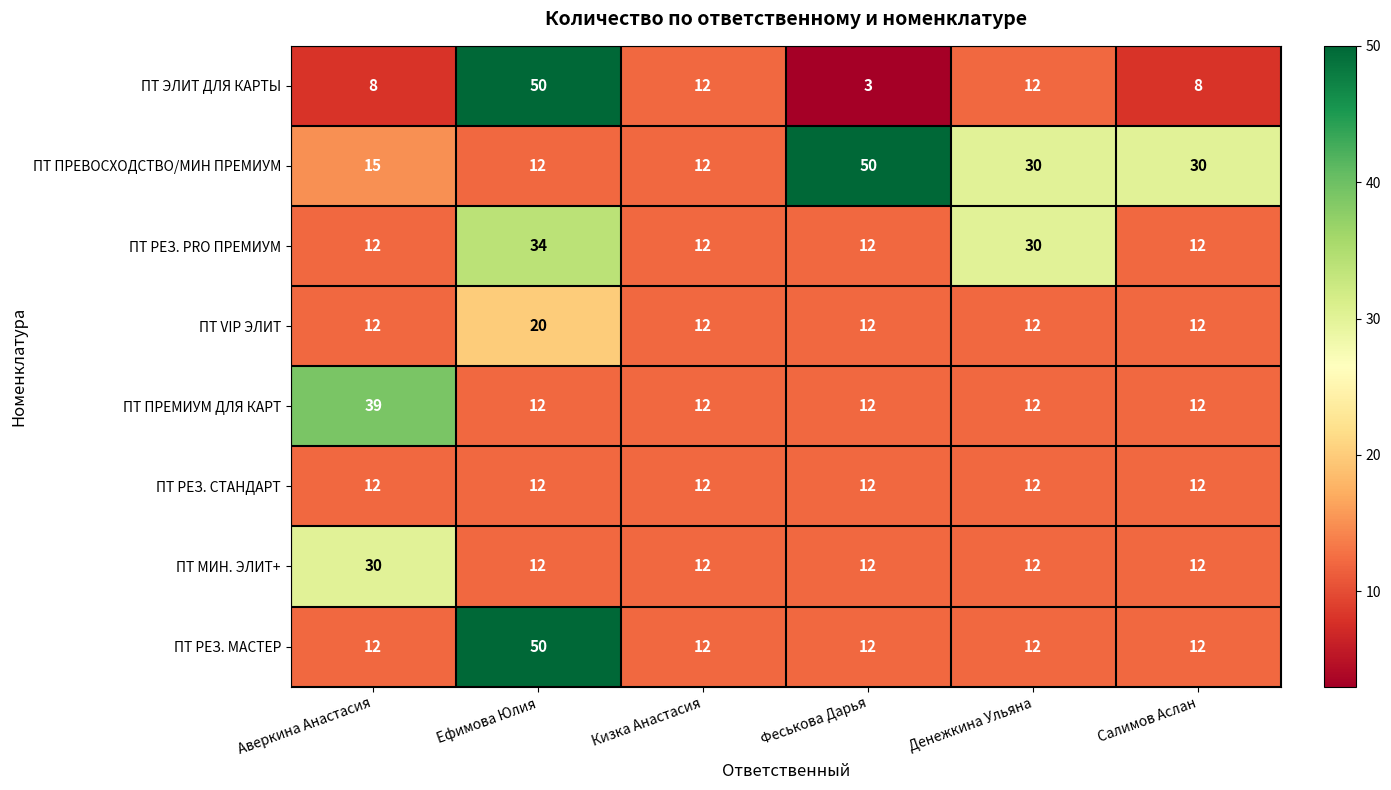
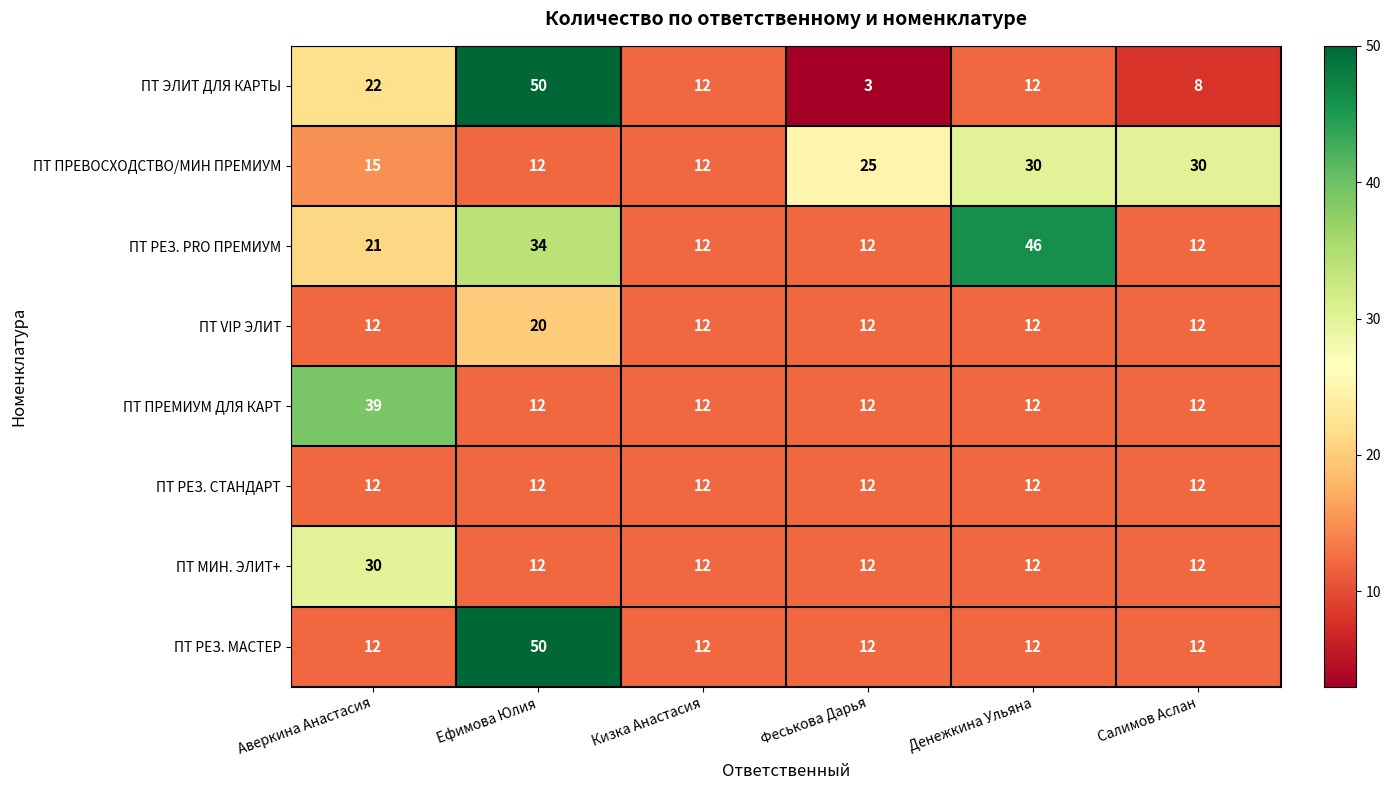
ПТ ЭЛИТ ДЛЯ КАРТЫ, Аверкина Анастасия: 8 -> 22
ПТ ПРЕВОСХОДСТВО/МИН ПРЕМИУМ, Феськова Дарья: 50 -> 25
ПТ РЕЗ. PRO ПРЕМИУМ, Аверкина Анастасия: 12 -> 21
ПТ РЕЗ. PRO ПРЕМИУМ, Денежкина Ульяна: 30 -> 46
